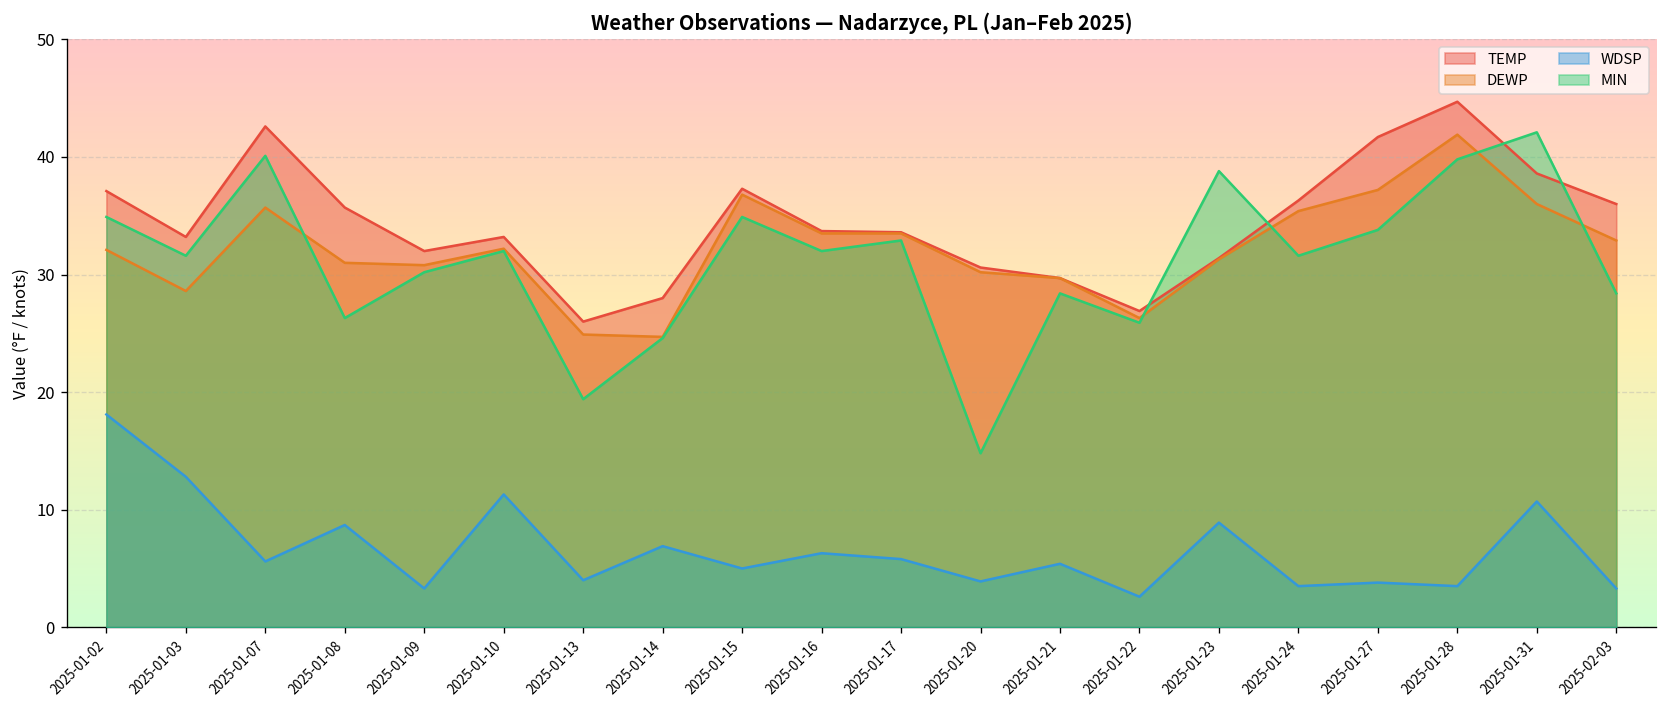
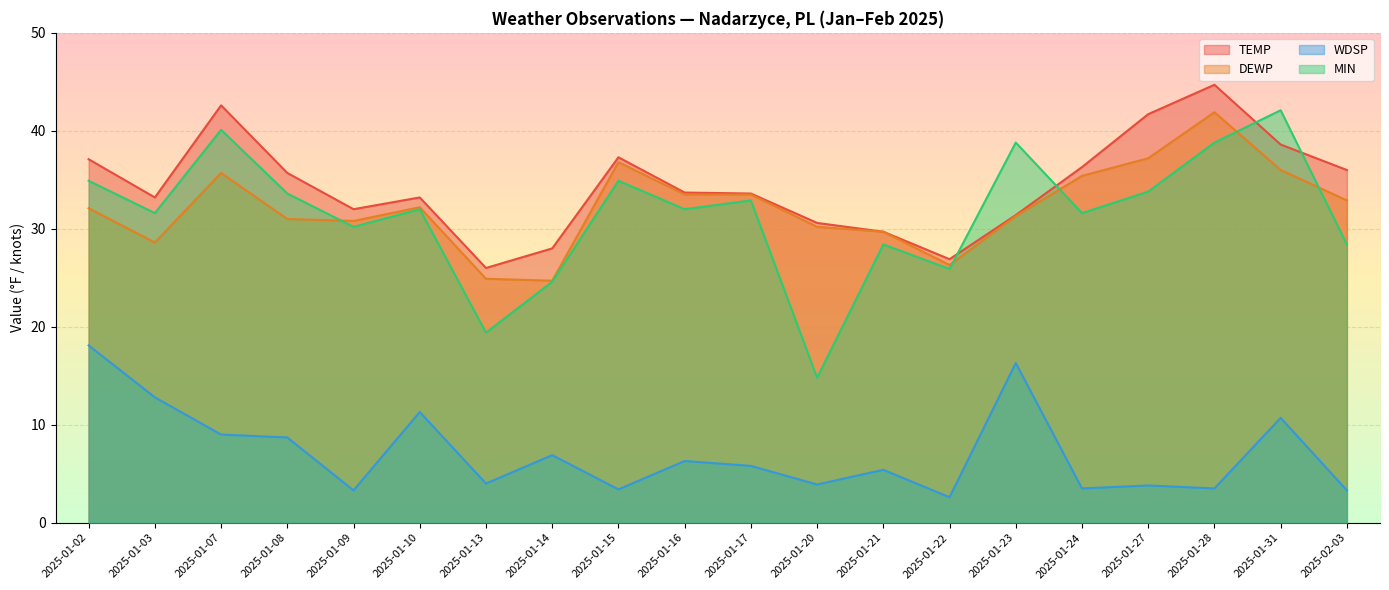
WDSP, 2025-01-07: 6 -> 9
MIN, 2025-01-08: 26 -> 34
WDSP, 2025-01-15: 5 -> 3
WDSP, 2025-01-23: 9 -> 16
MIN, 2025-01-28: 40 -> 39
